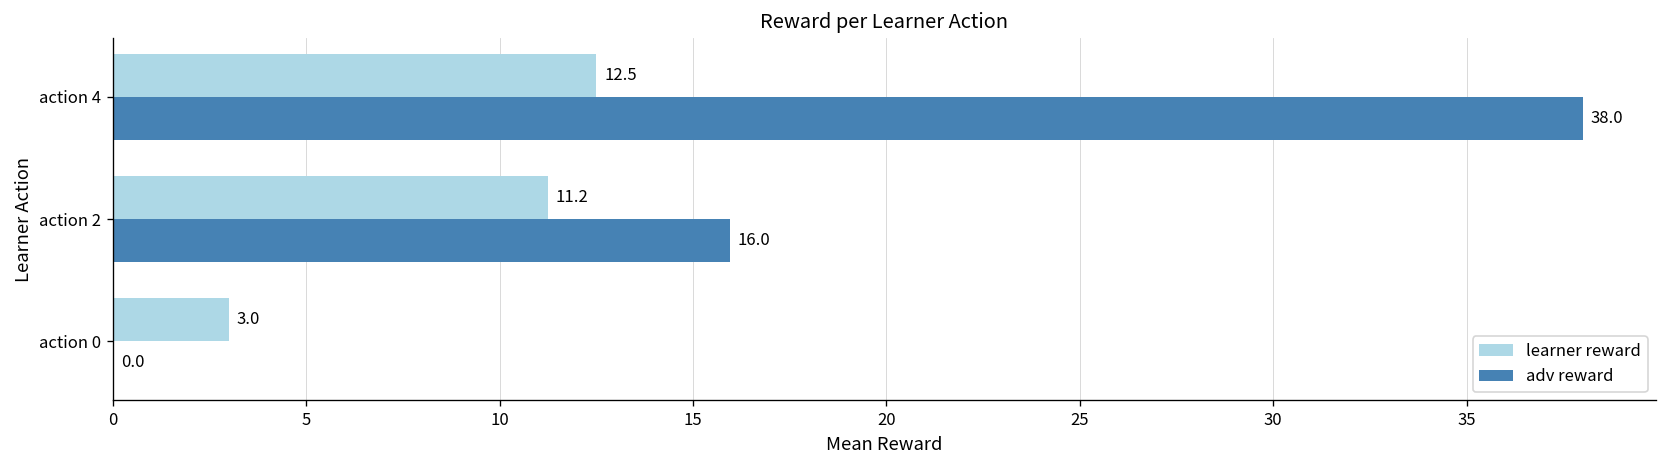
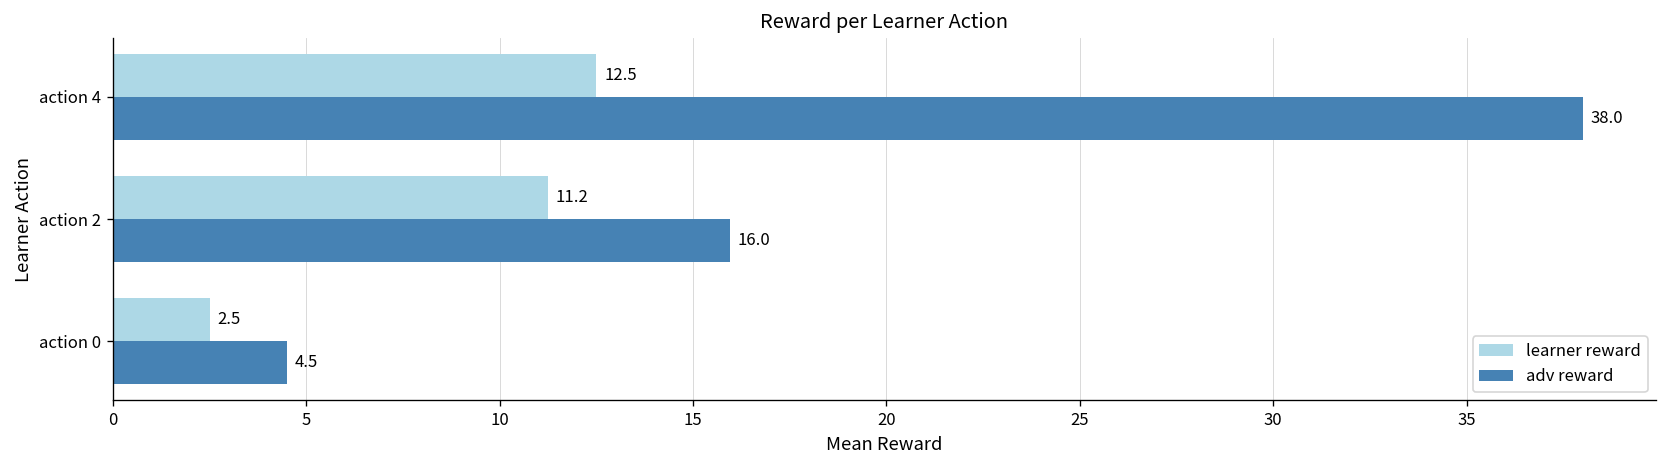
learner reward, action 0: 3.0 -> 2.5
adv reward, action 0: 0.0 -> 4.5
